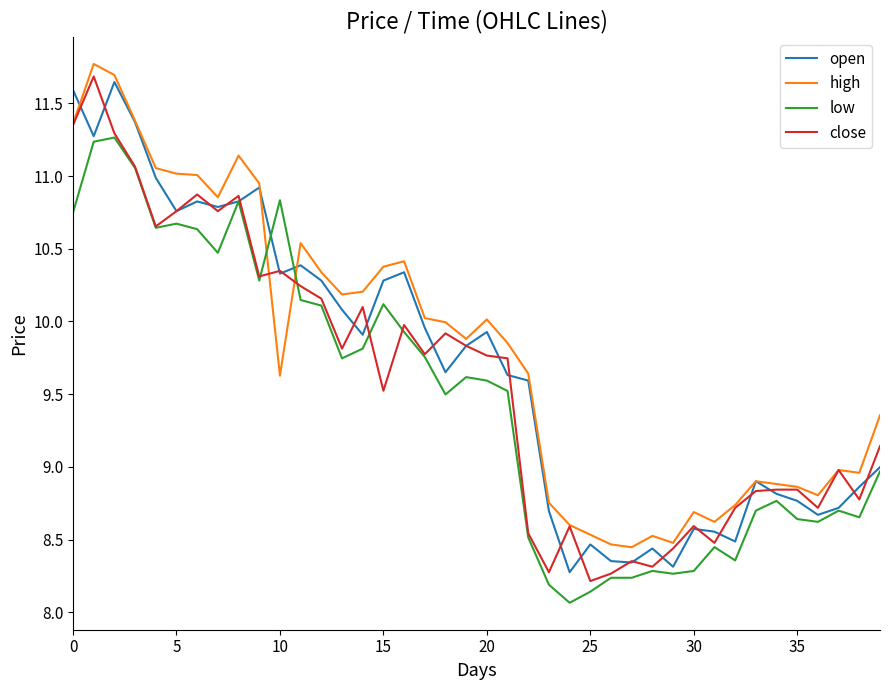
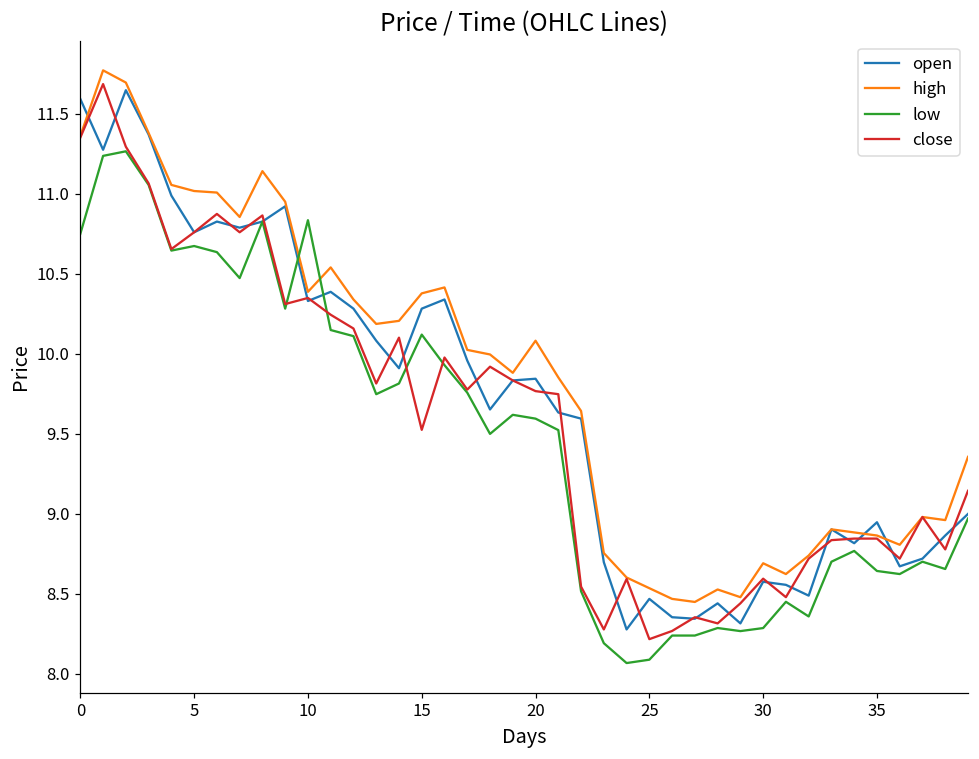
high, 10: 9.63 -> 10.39
open, 20: 9.93 -> 9.84
high, 20: 10.01 -> 10.08
low, 25: 8.14 -> 8.09
open, 35: 8.77 -> 8.95
